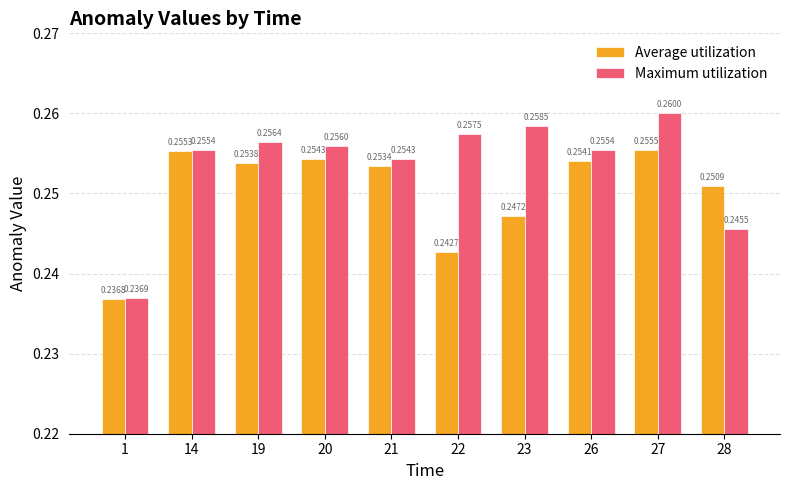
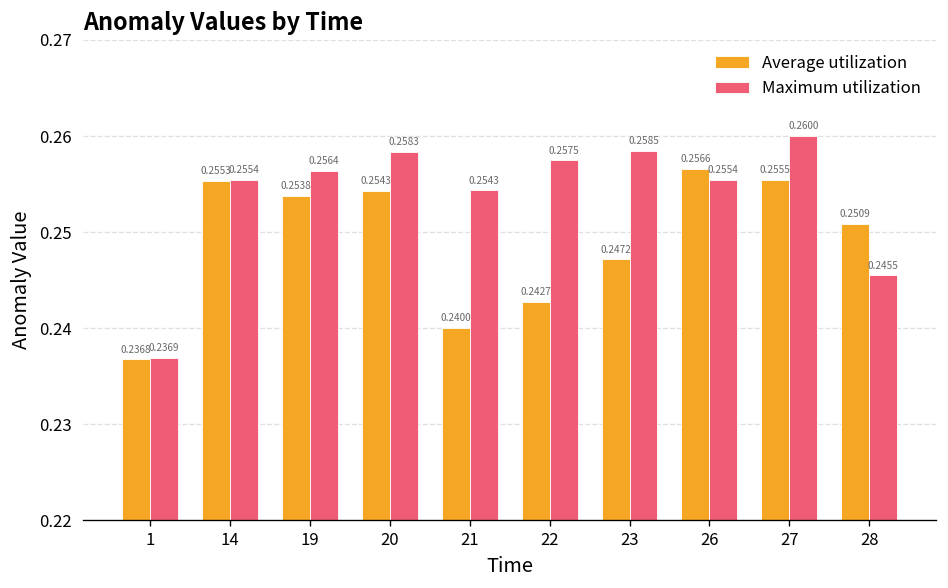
Maximum utilization, 20: 0.2560 -> 0.2583
Average utilization, 21: 0.2534 -> 0.2400
Average utilization, 26: 0.2541 -> 0.2566
